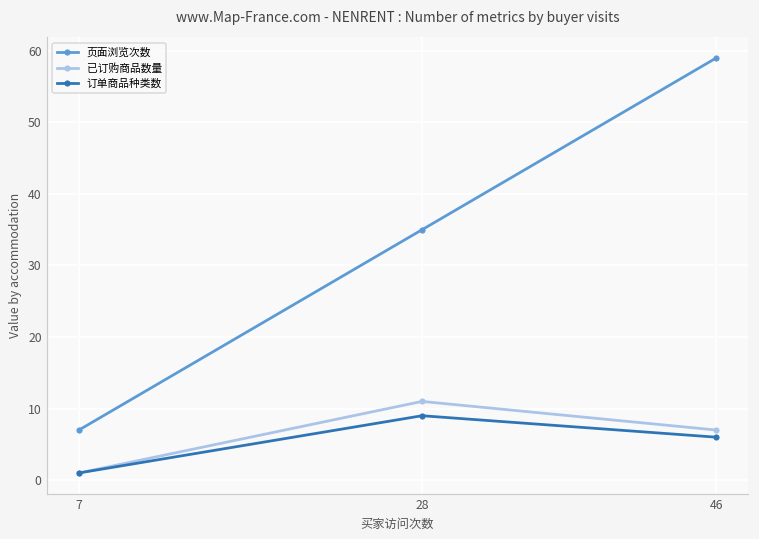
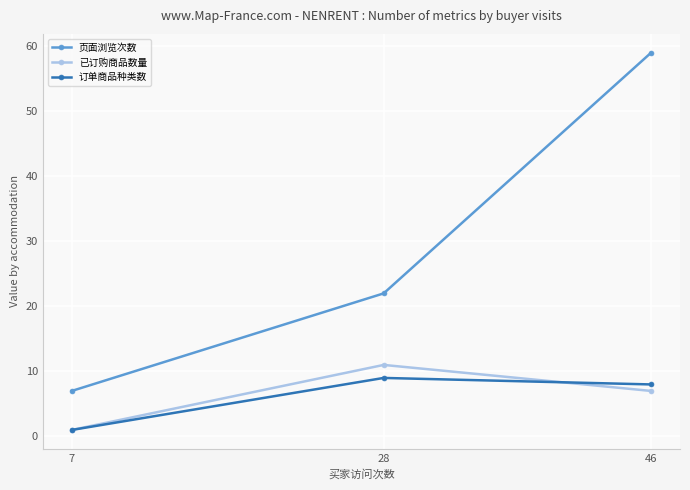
页面浏览次数, 28: 35 -> 22
订单商品种类数, 46: 6 -> 8
